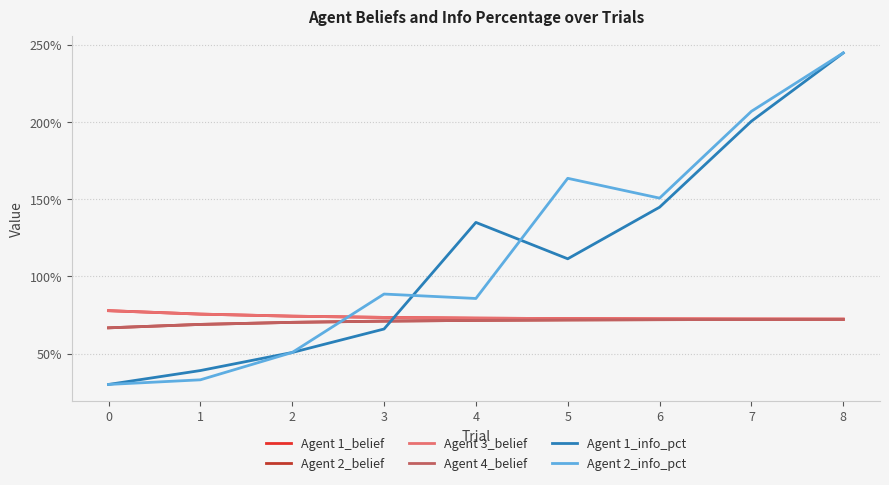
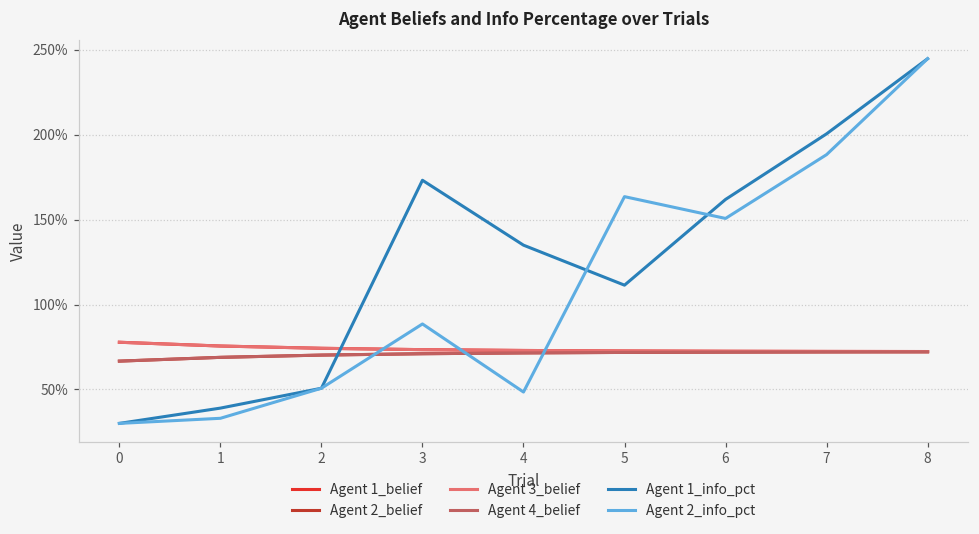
Agent 1_info_pct, 3: 66% -> 173%
Agent 2_info_pct, 4: 86% -> 48%
Agent 1_info_pct, 6: 145% -> 162%
Agent 2_info_pct, 7: 207% -> 188%
